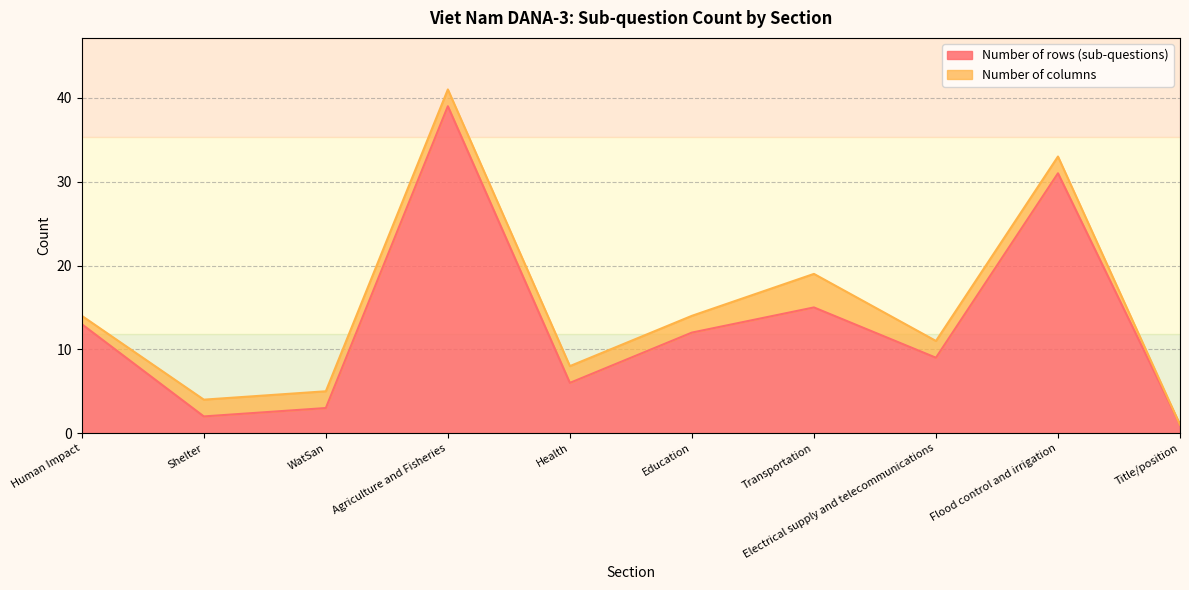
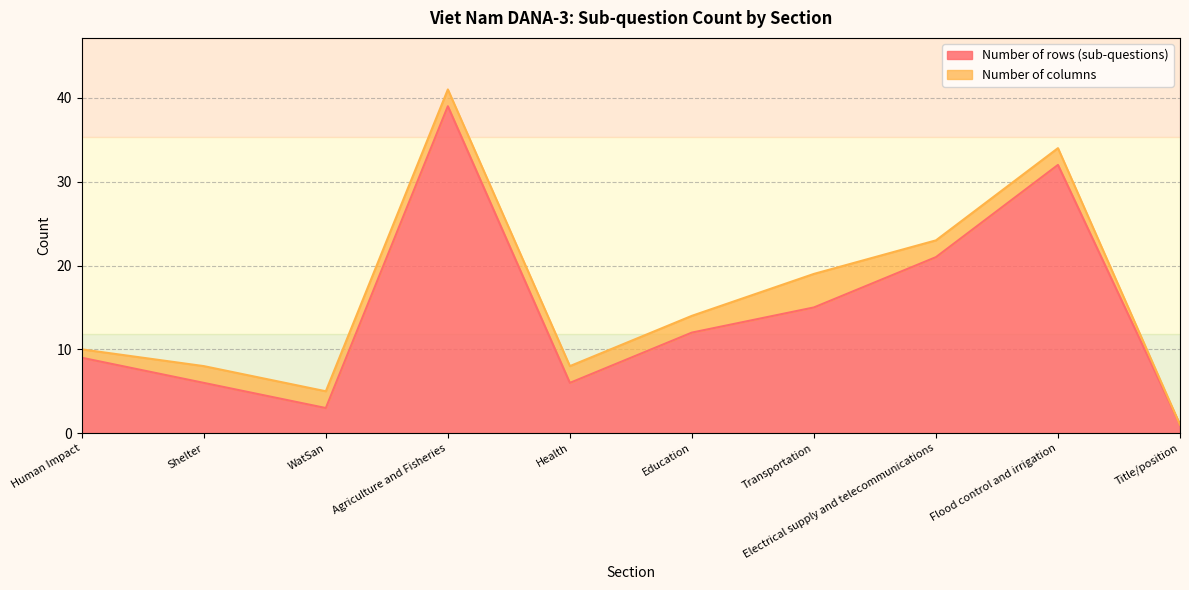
Number of rows (sub-questions), Human Impact: 13 -> 9
Number of rows (sub-questions), Shelter: 2 -> 6
Number of rows (sub-questions), Electrical supply and telecommunications: 9 -> 21
Number of rows (sub-questions), Flood control and irrigation: 31 -> 32
